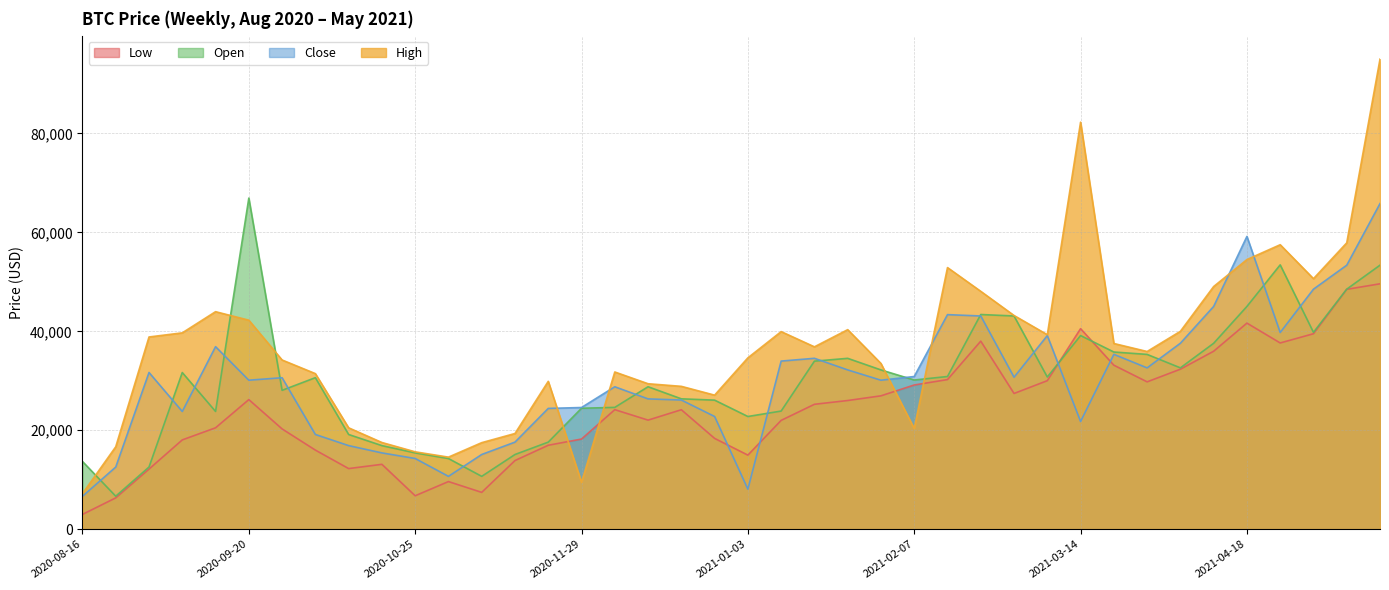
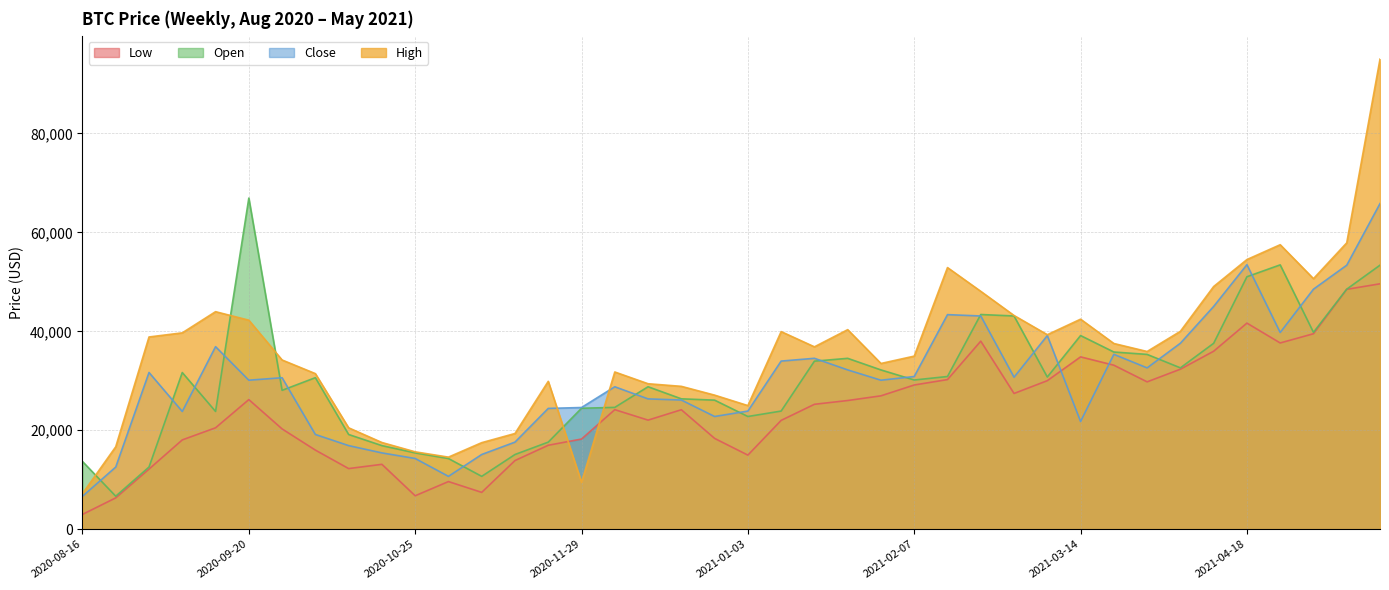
Close, 2021-01-03: 8,000 -> 24,000
High, 2021-01-03: 35,000 -> 25,000
High, 2021-02-07: 20,000 -> 35,000
Low, 2021-03-14: 41,000 -> 35,000
High, 2021-03-14: 82,000 -> 42,000
Open, 2021-04-18: 45,000 -> 51,000
Close, 2021-04-18: 59,000 -> 53,000
